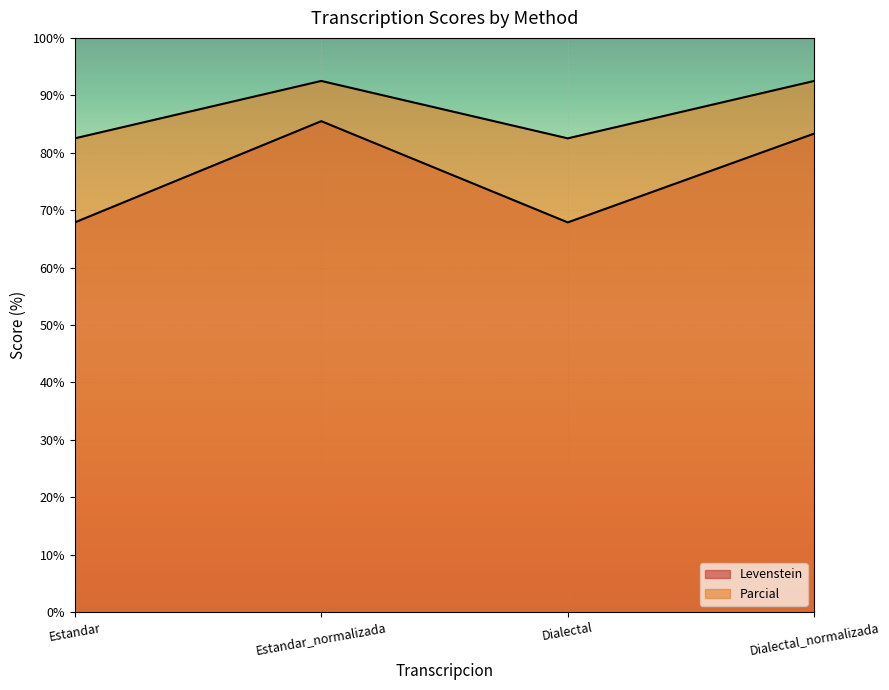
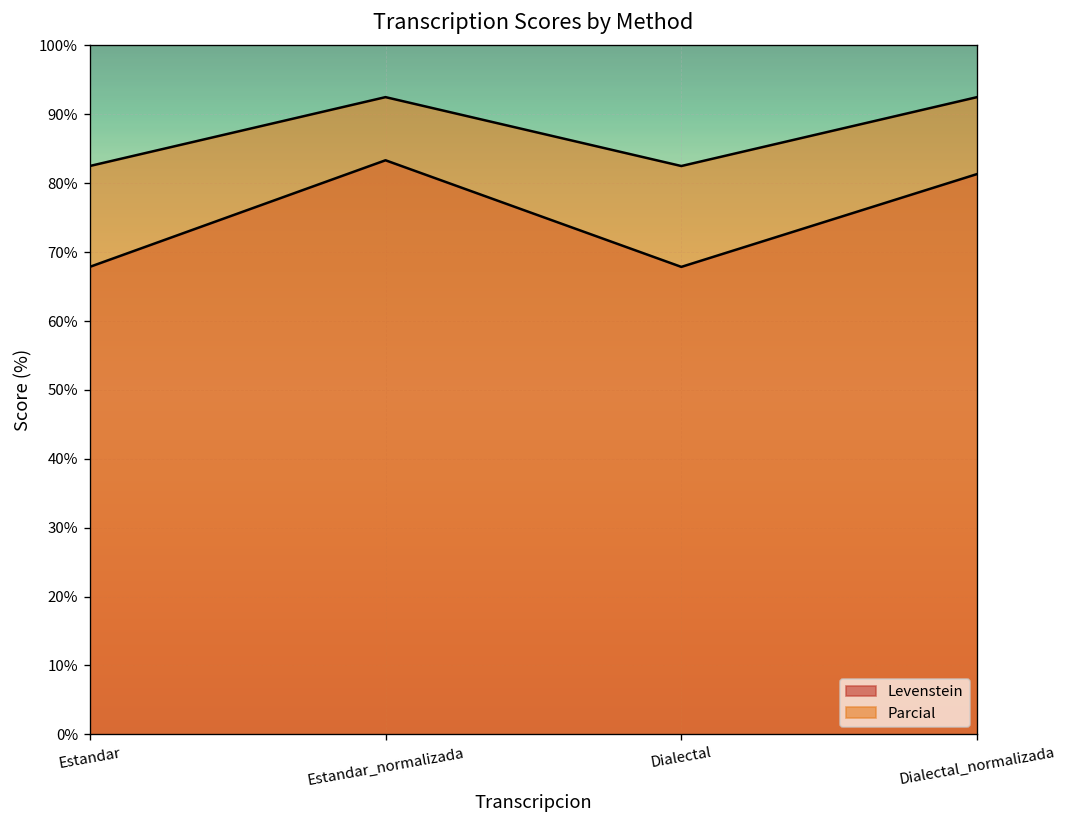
Levenstein, Estandar_normalizada: 85% -> 83%
Levenstein, Dialectal_normalizada: 83% -> 81%
